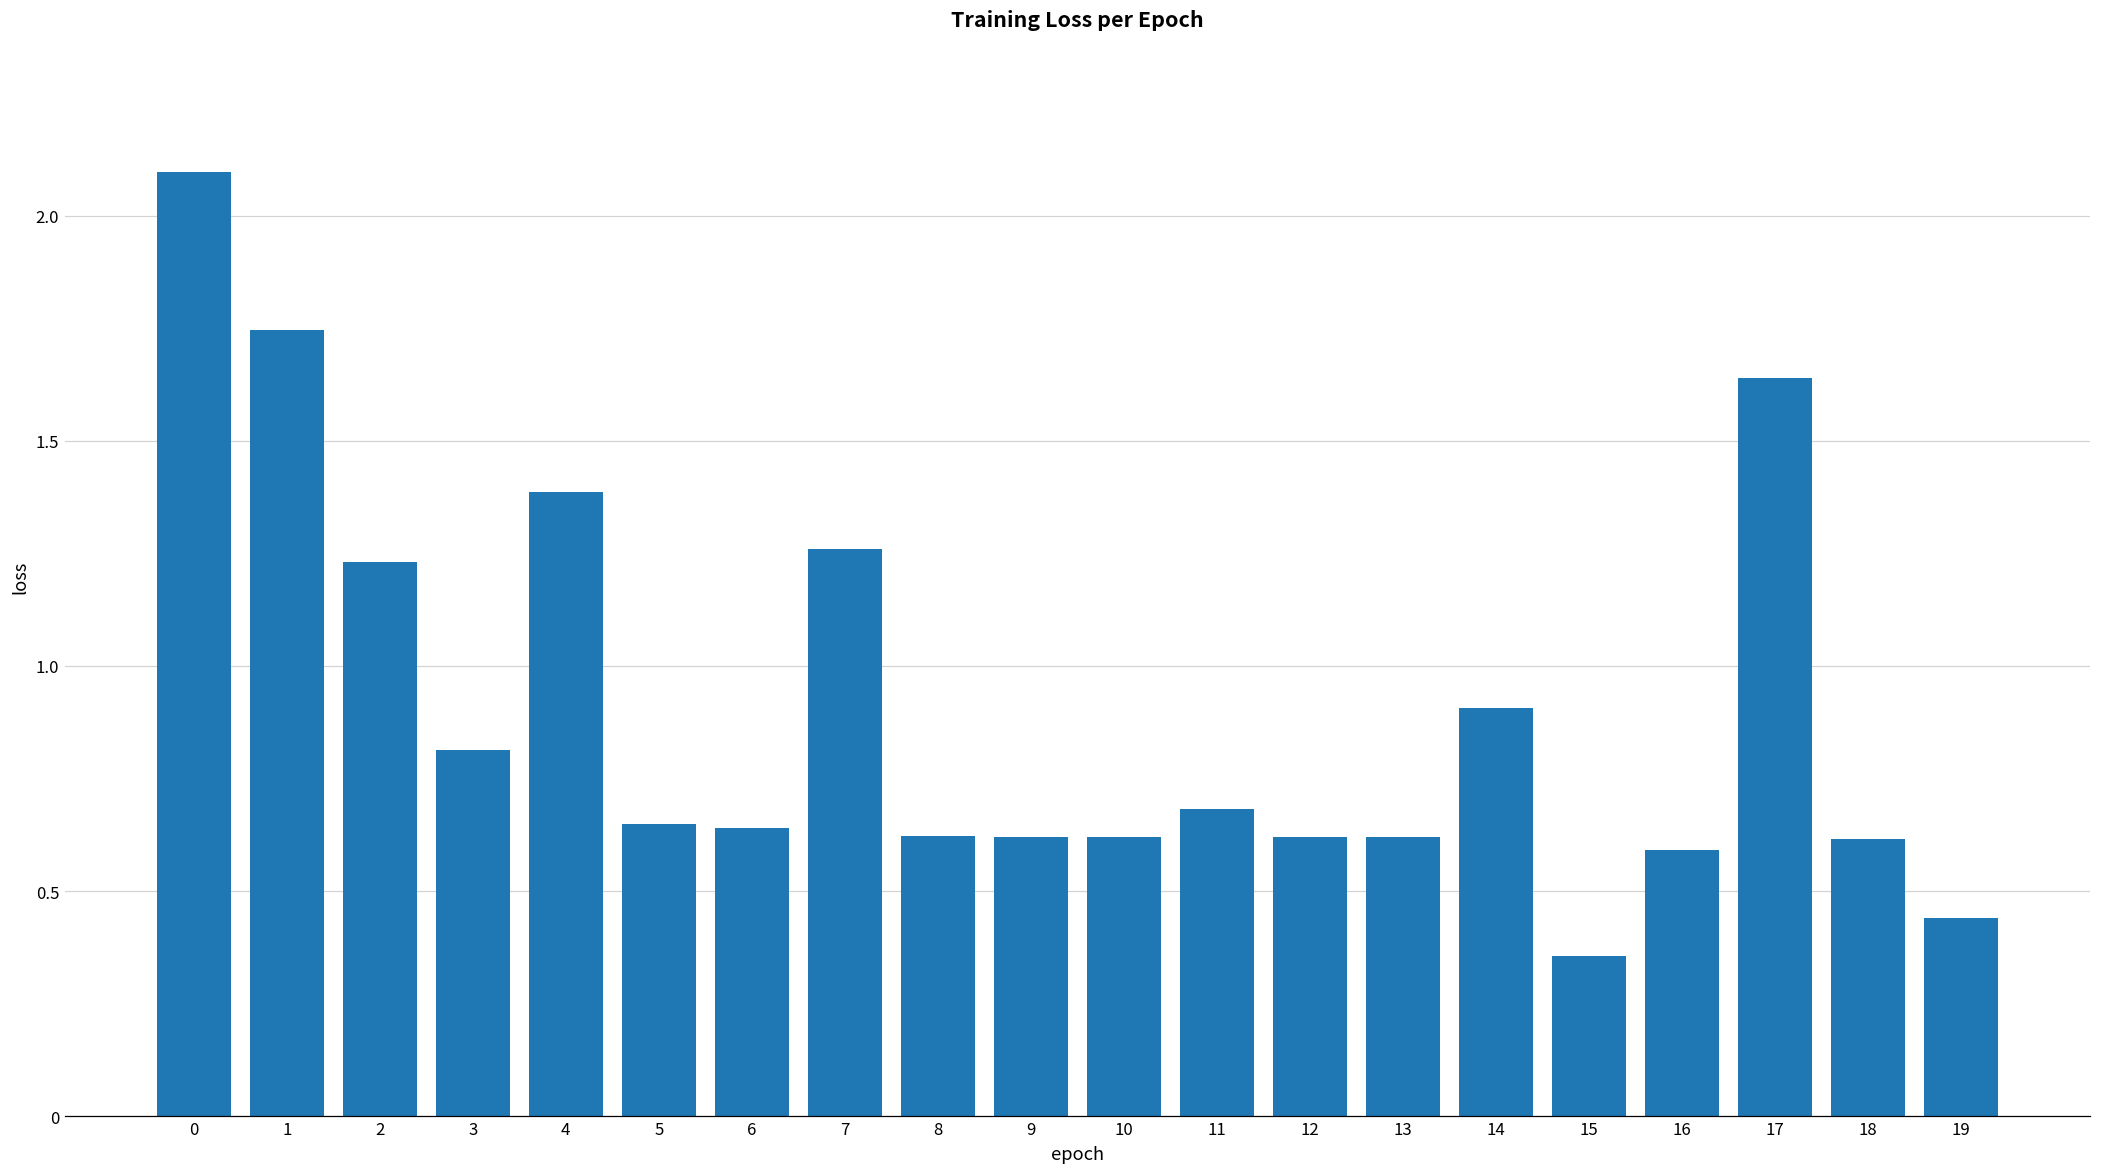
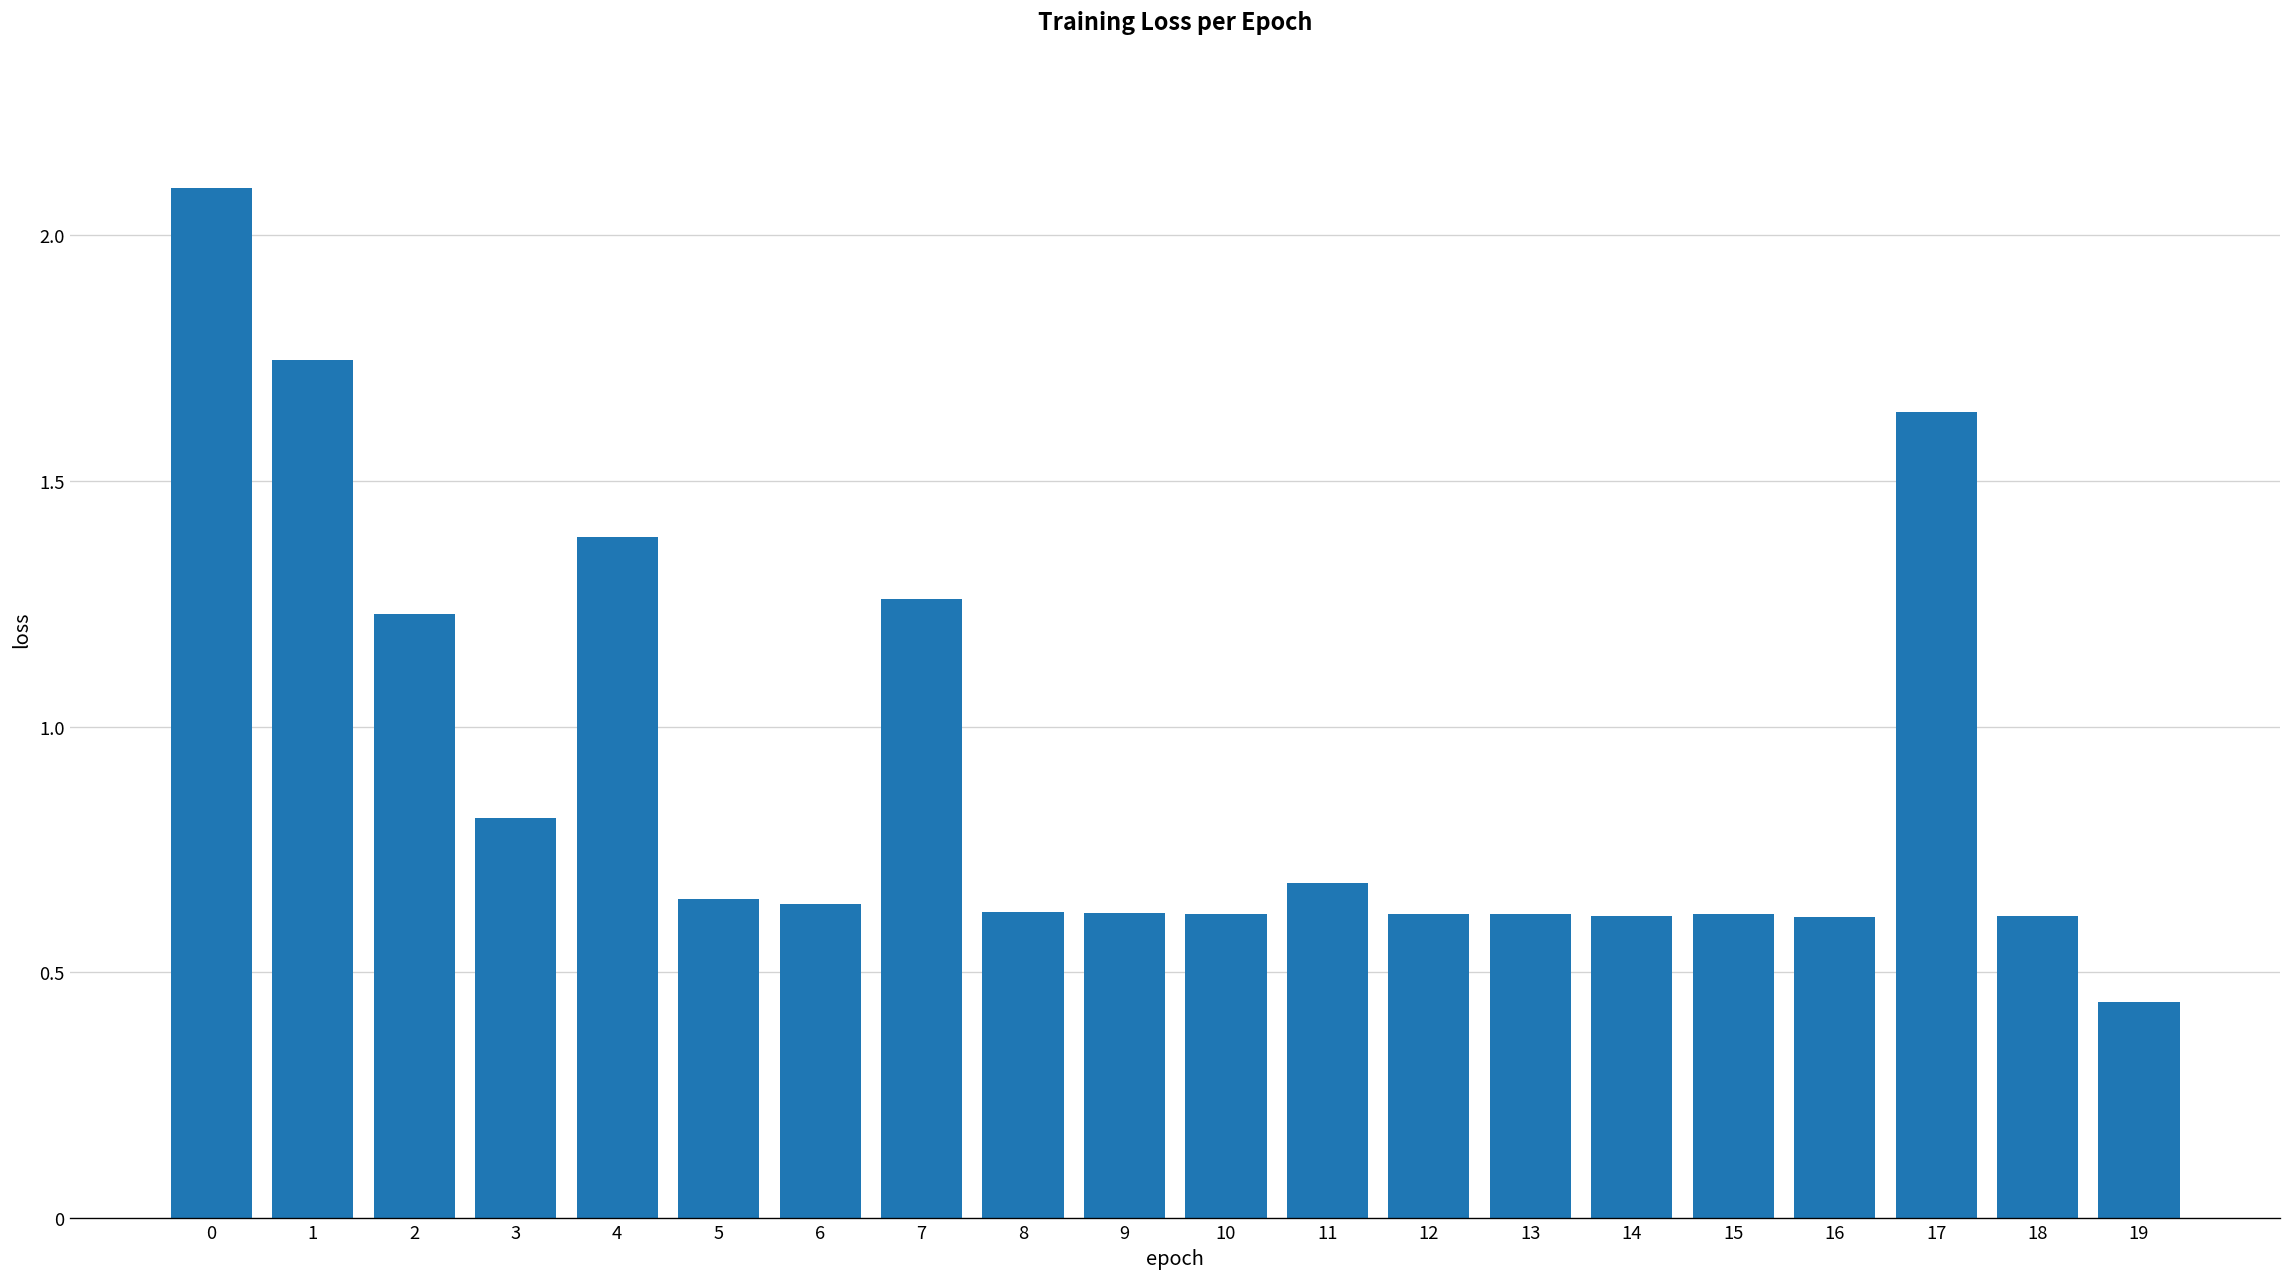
14: 0.91 -> 0.61
15: 0.35 -> 0.62
16: 0.59 -> 0.61
